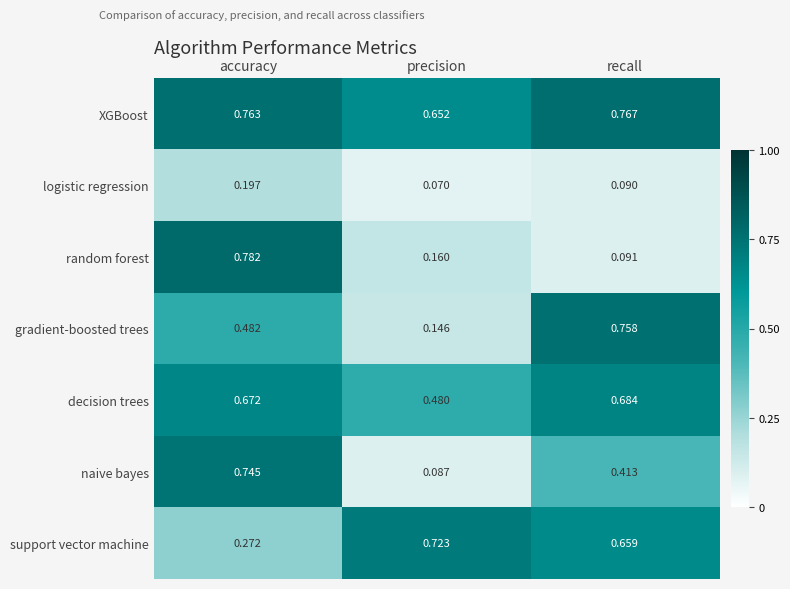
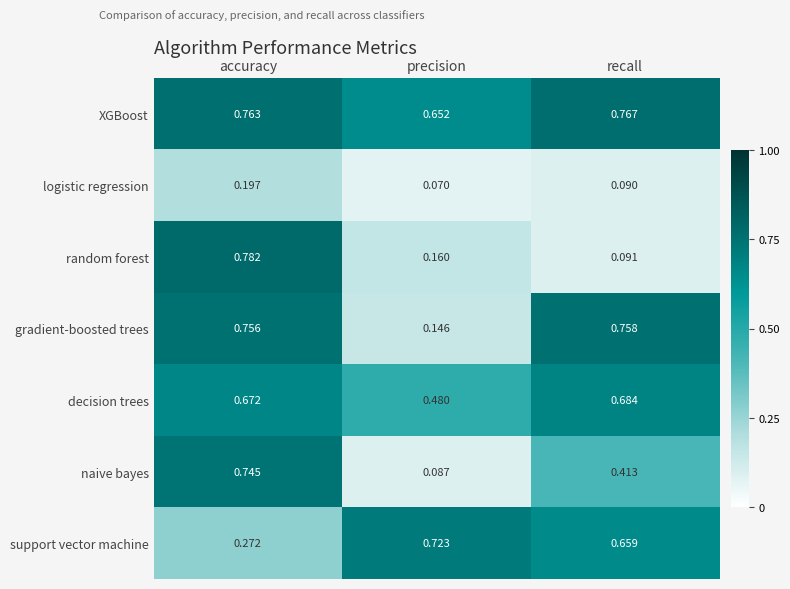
gradient-boosted trees, accuracy: 0.482 -> 0.756
